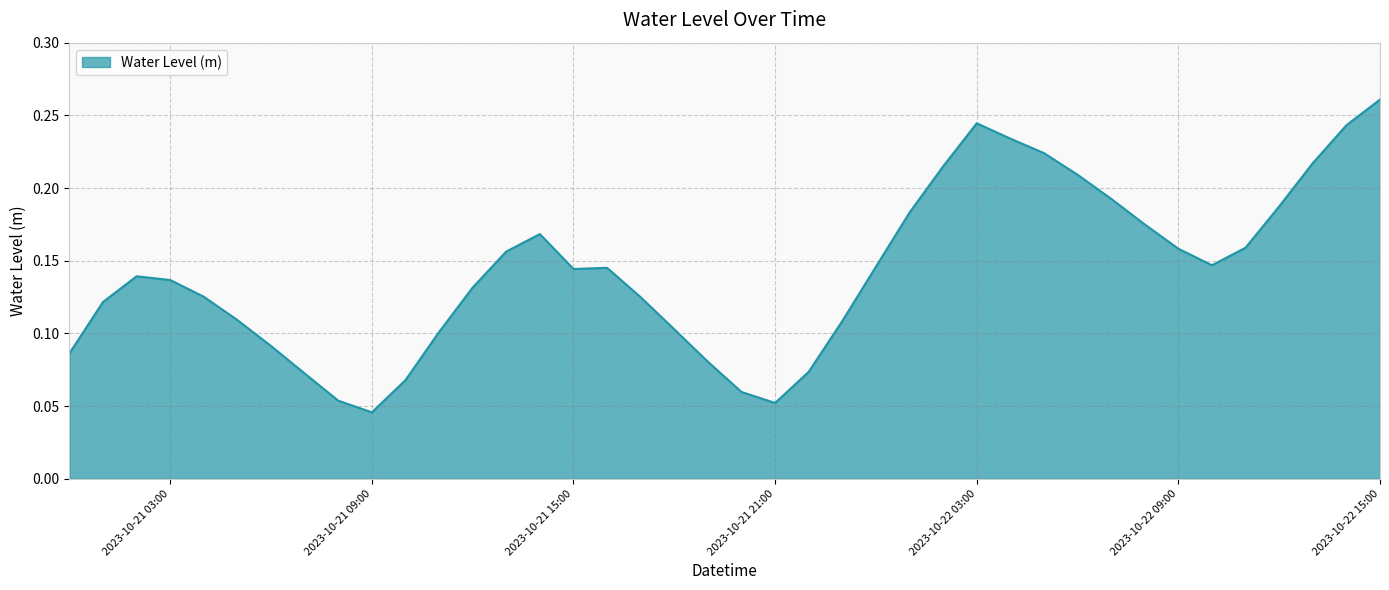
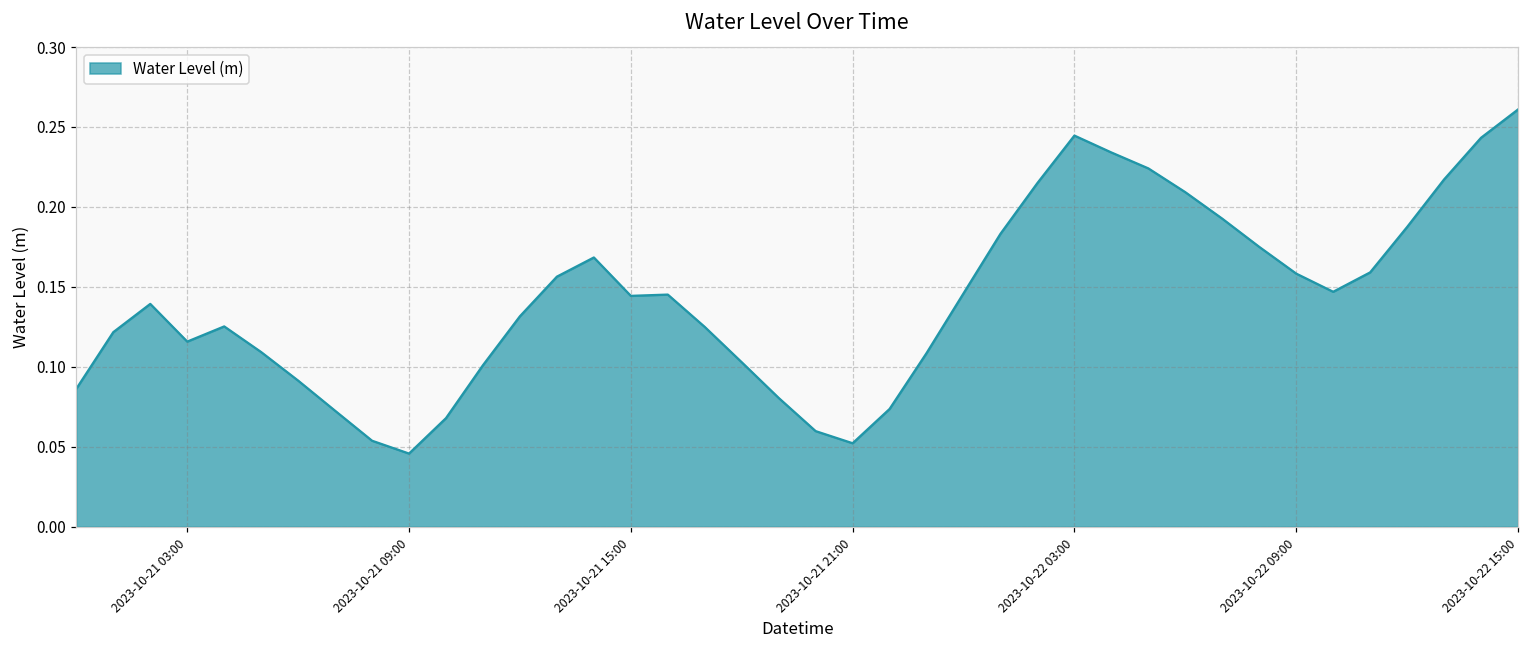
2023-10-21 03:00: 0.137 -> 0.116
